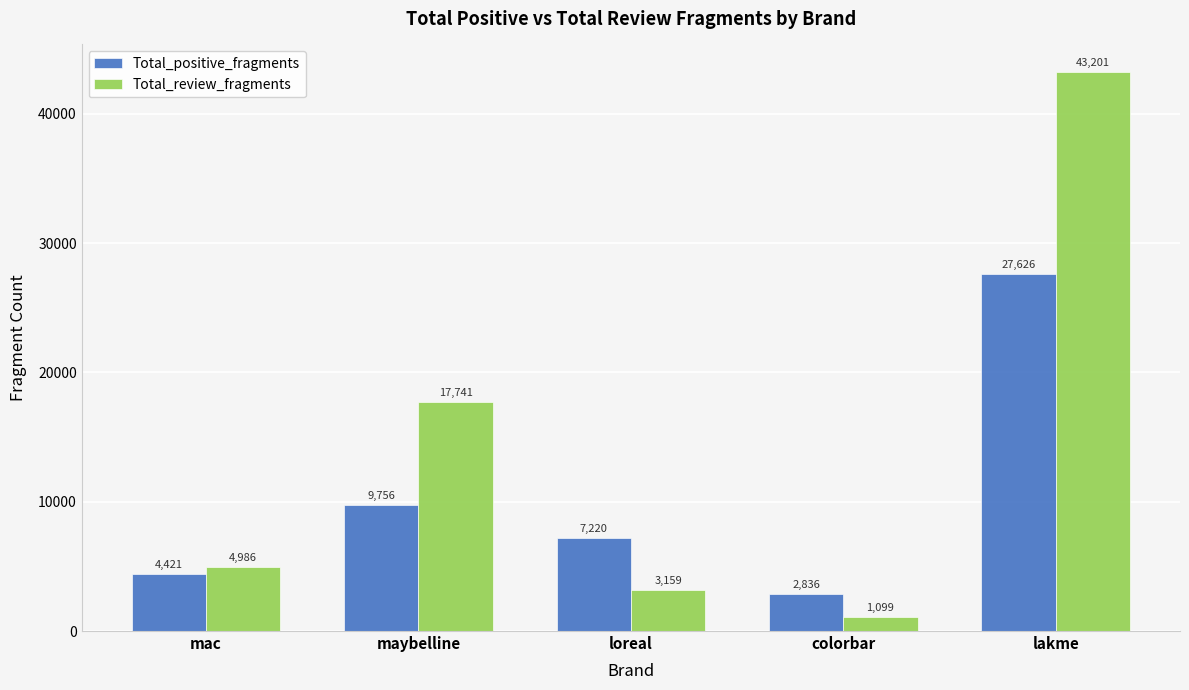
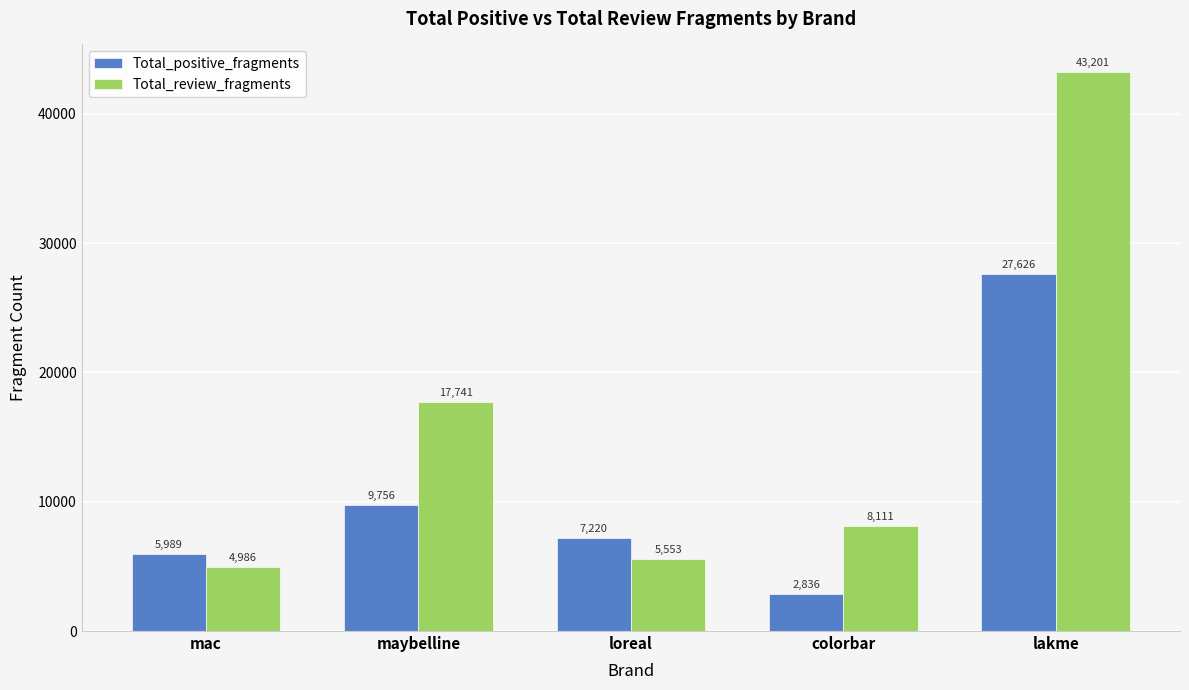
Total_positive_fragments, mac: 4,421 -> 5,989
Total_review_fragments, loreal: 3,159 -> 5,553
Total_review_fragments, colorbar: 1,099 -> 8,111
